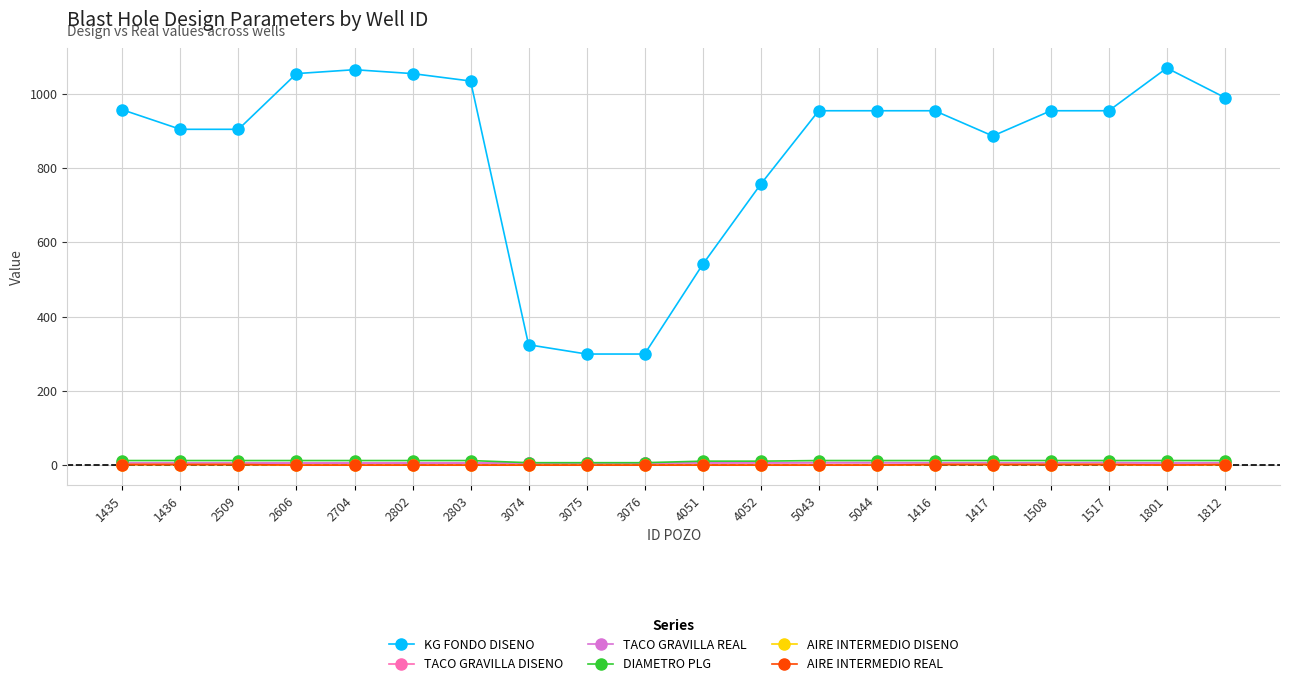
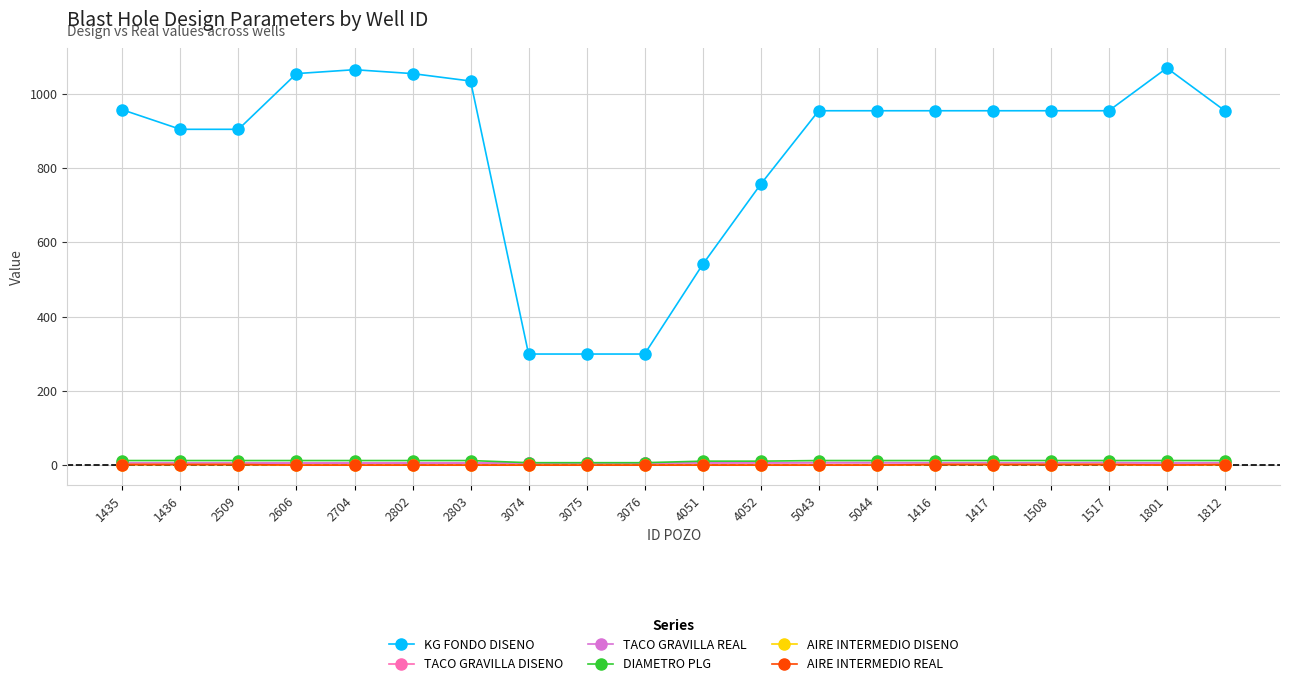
KG FONDO DISENO, 3074: 320 -> 300
KG FONDO DISENO, 1417: 890 -> 950
KG FONDO DISENO, 1812: 990 -> 950
